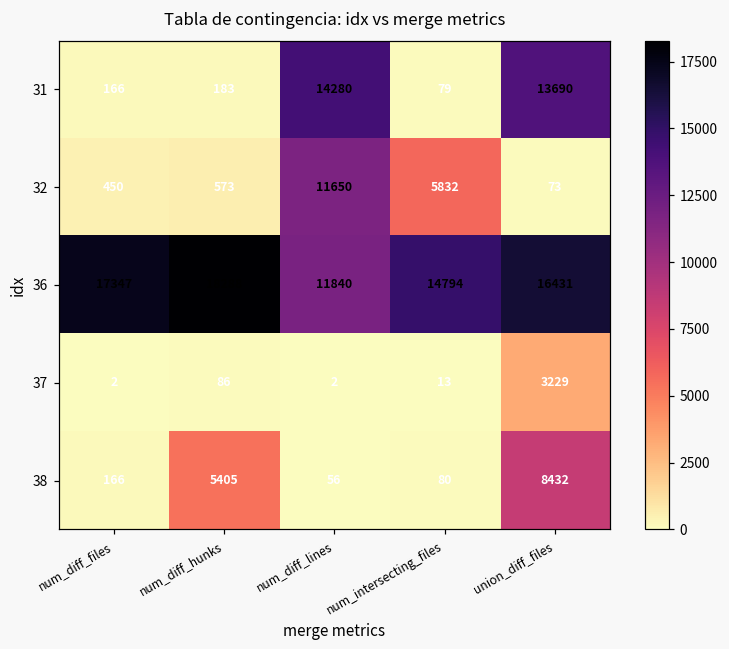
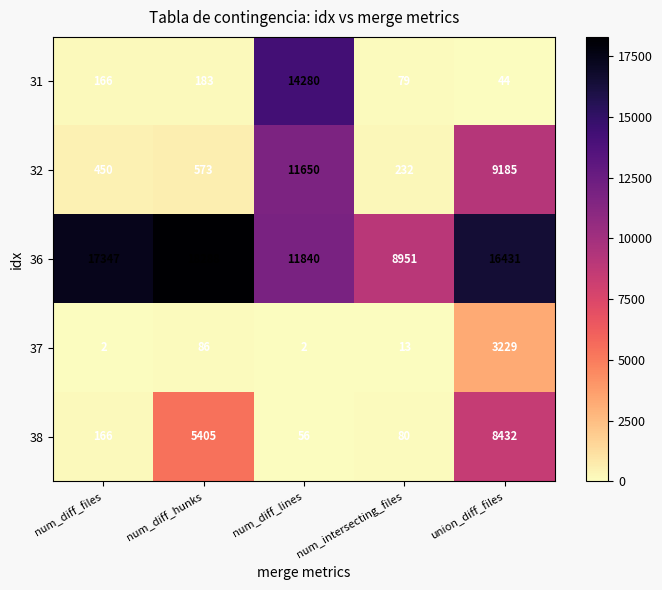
31, union_diff_files: 13690 -> 44
32, num_intersecting_files: 5832 -> 232
32, union_diff_files: 73 -> 9185
36, num_intersecting_files: 14794 -> 8951
